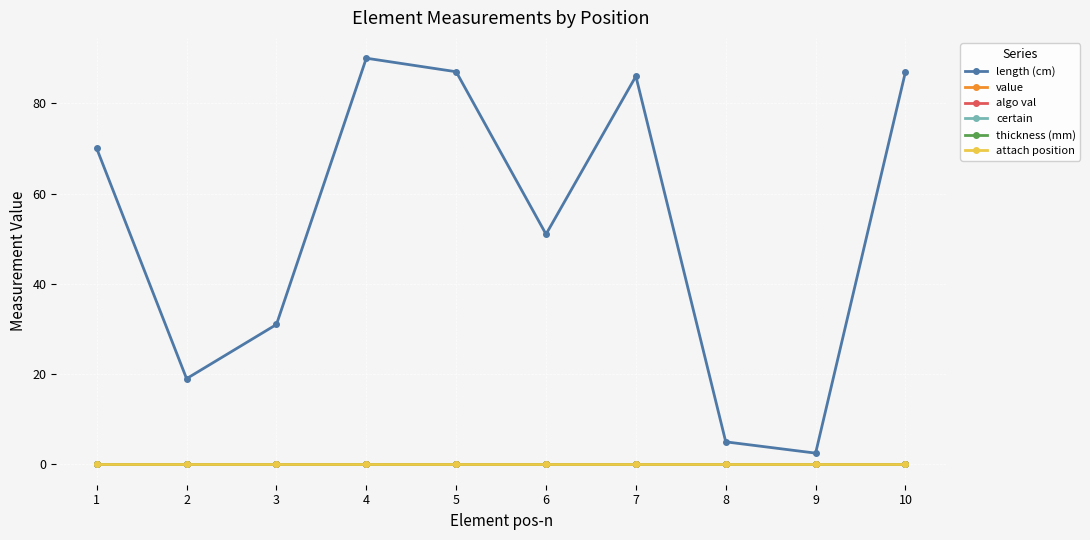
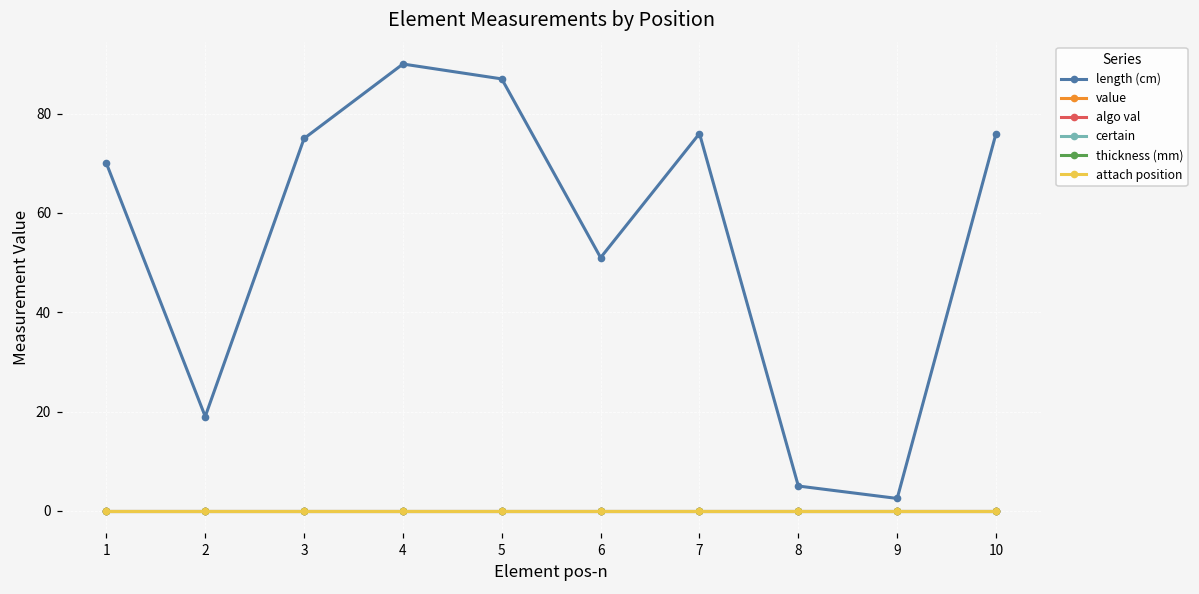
length (cm), 3: 31 -> 75
length (cm), 7: 86 -> 76
length (cm), 10: 87 -> 76
